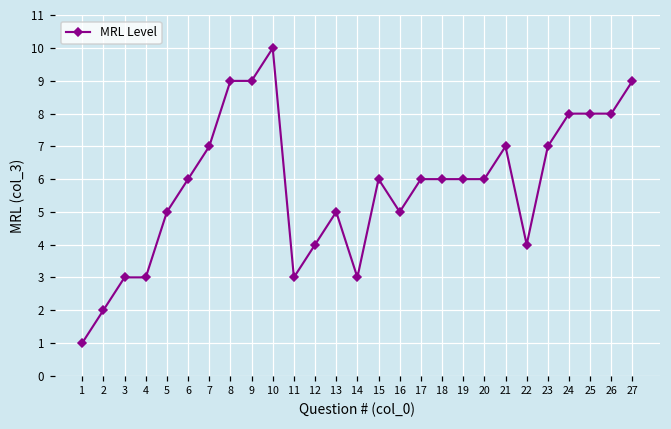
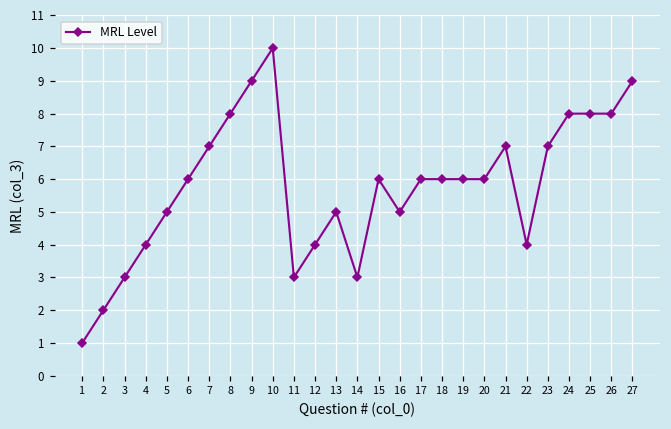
4: 3 -> 4
8: 9 -> 8
